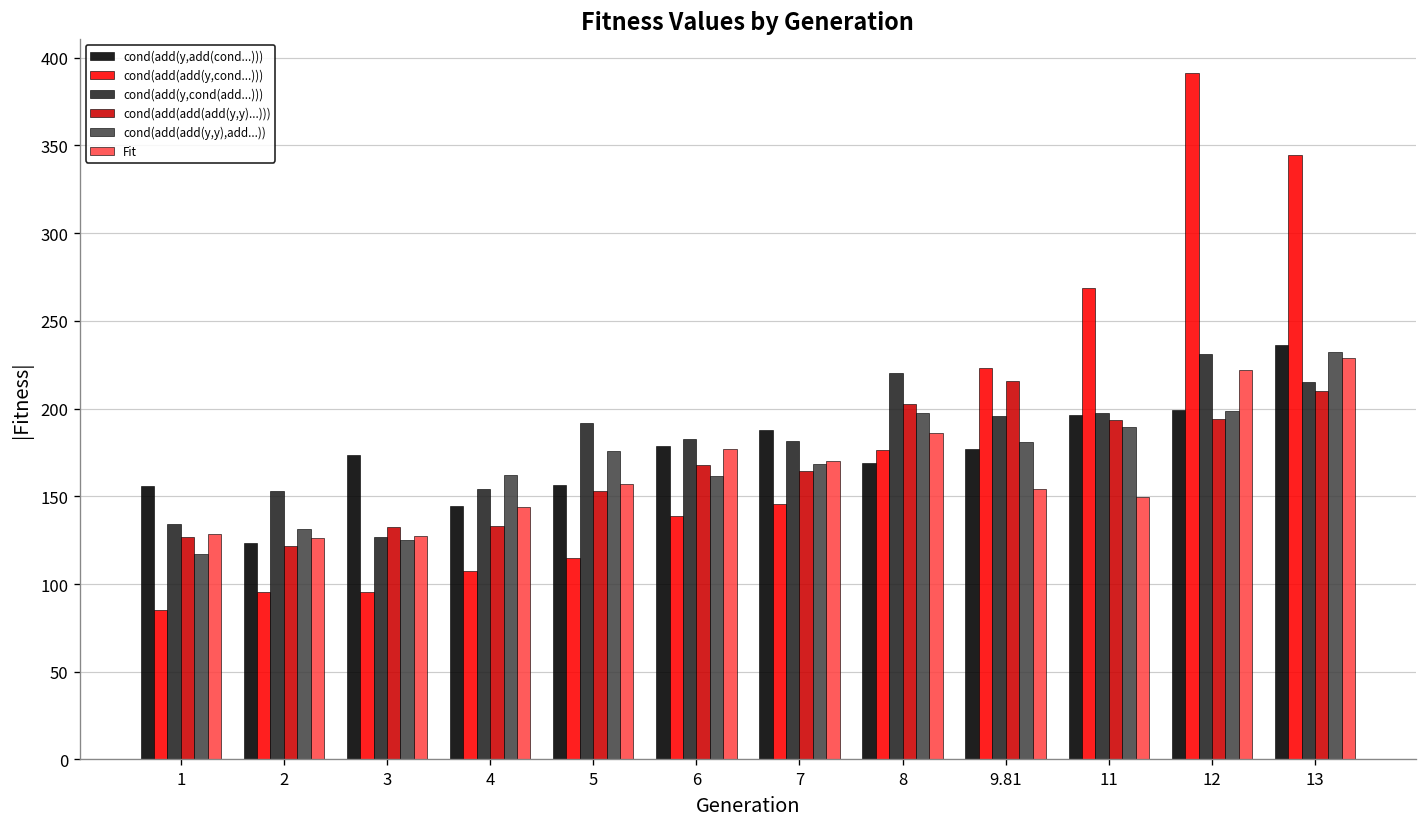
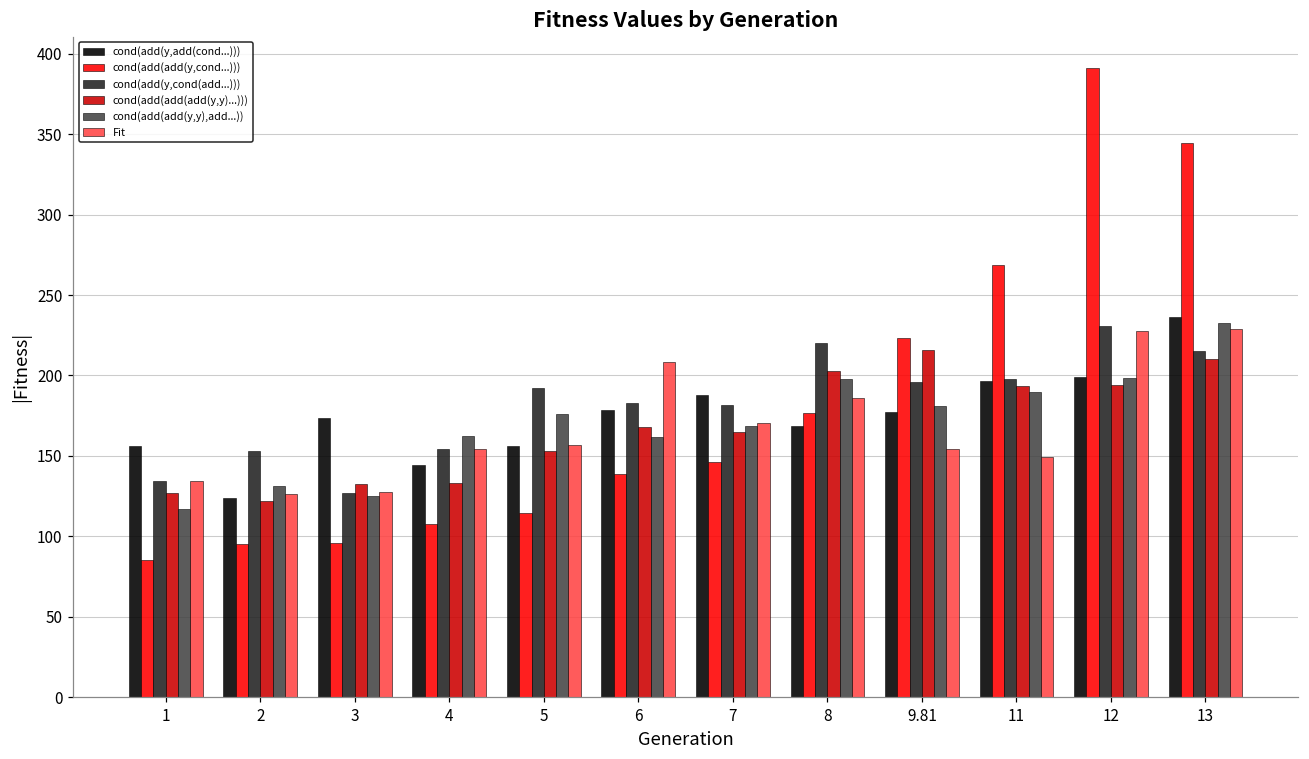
Fit, 1: 128 -> 134
Fit, 4: 144 -> 154
Fit, 6: 177 -> 208
Fit, 12: 222 -> 227
